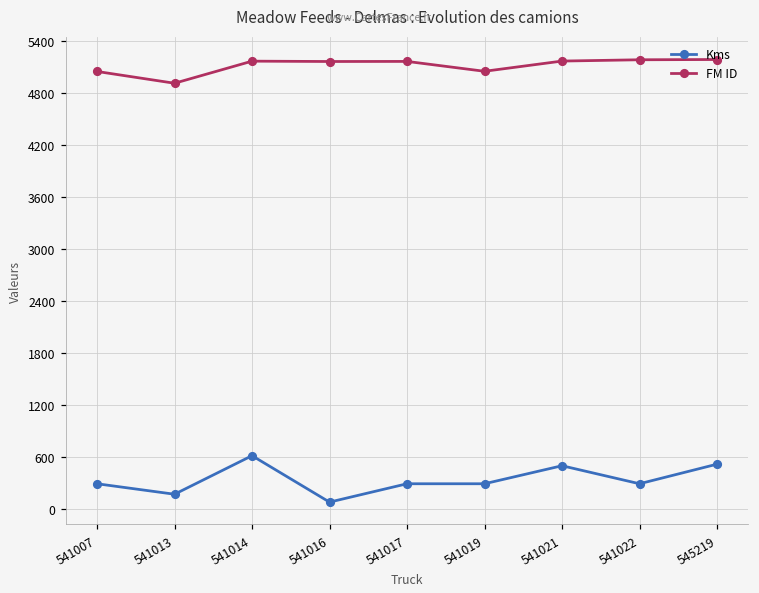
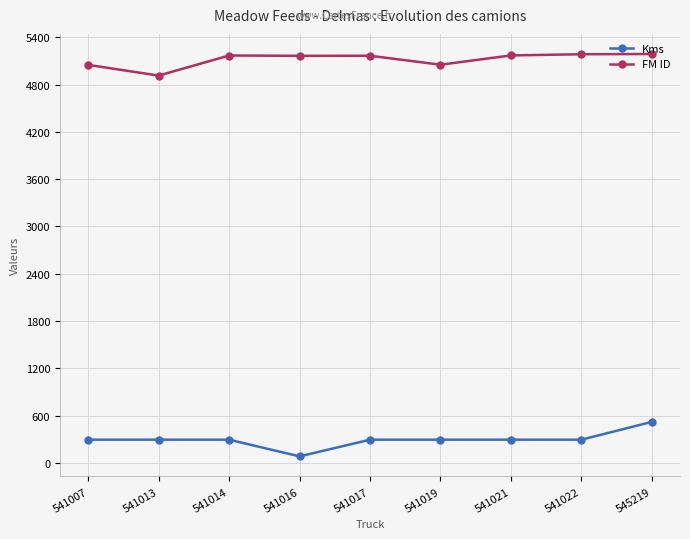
Kms, 541013: 200 -> 300
Kms, 541014: 600 -> 300
Kms, 541021: 500 -> 300
